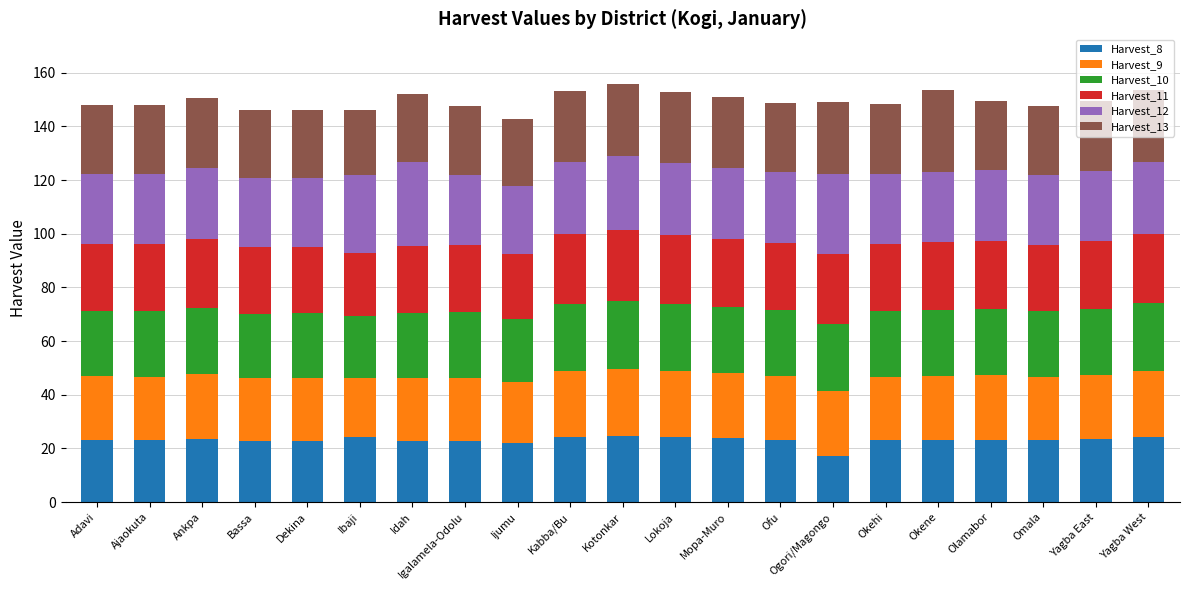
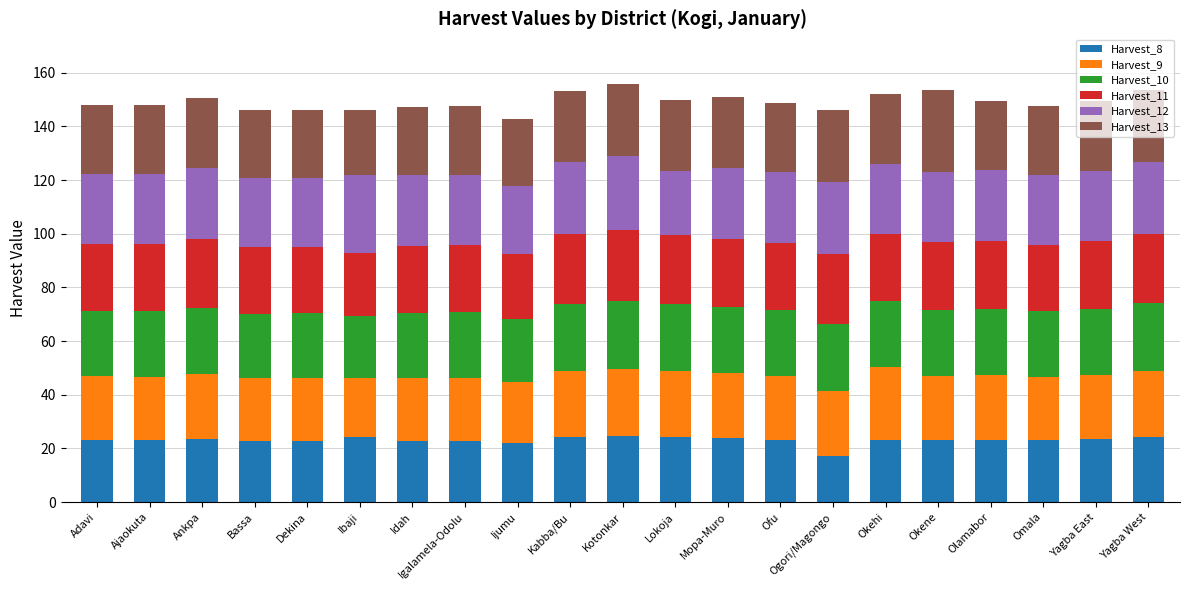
Harvest_12, Idah: 31 -> 26
Harvest_12, Lokoja: 27 -> 24
Harvest_12, Ogori/Magongo: 30 -> 27
Harvest_9, Okehi: 24 -> 27
